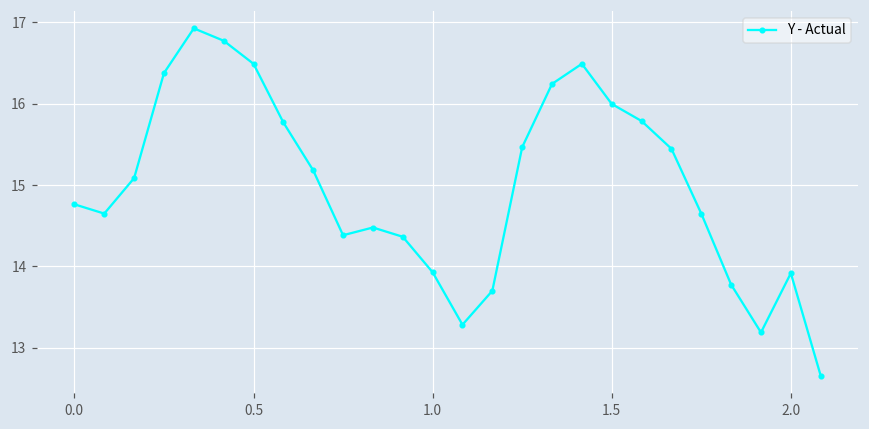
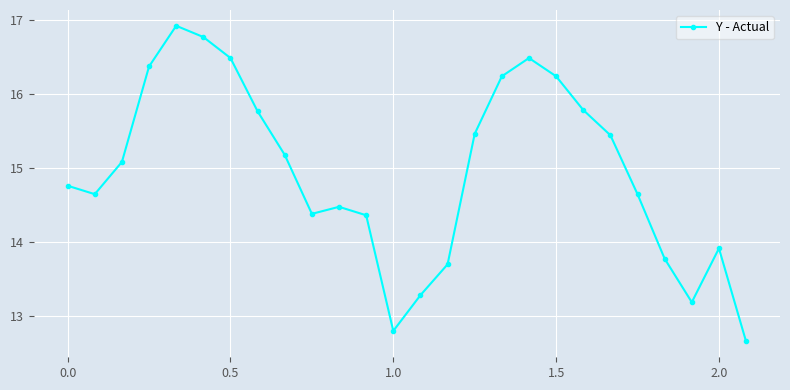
1.0: 13.9 -> 12.8
1.5: 16.0 -> 16.2
